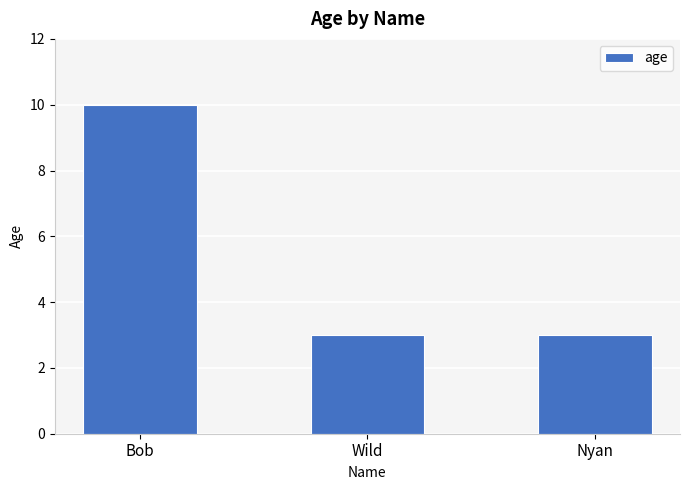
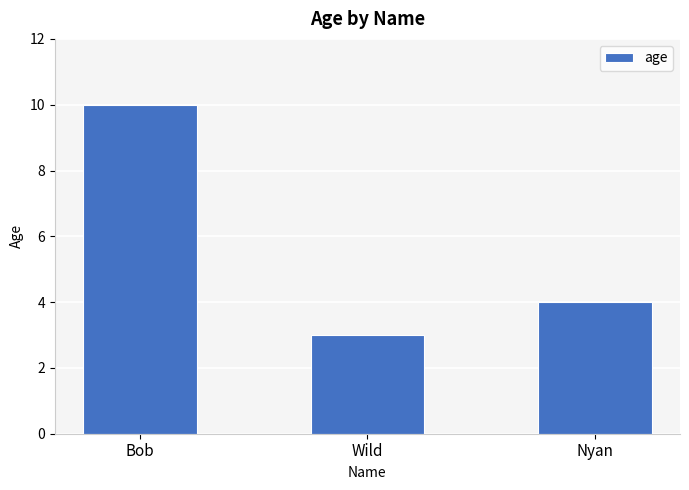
Nyan: 3 -> 4
